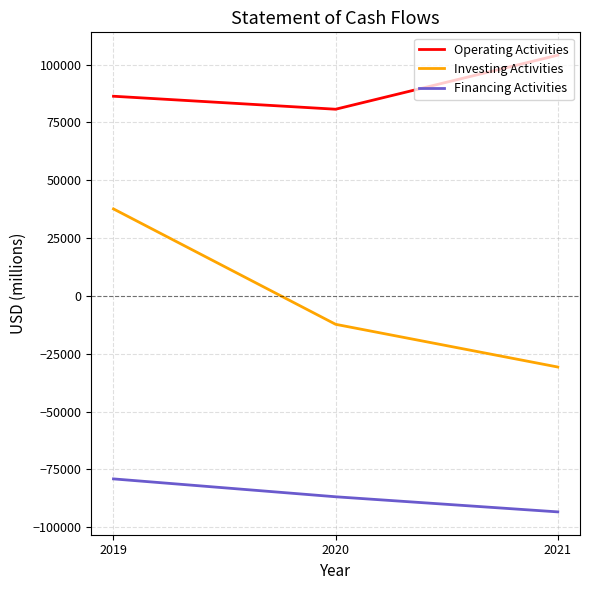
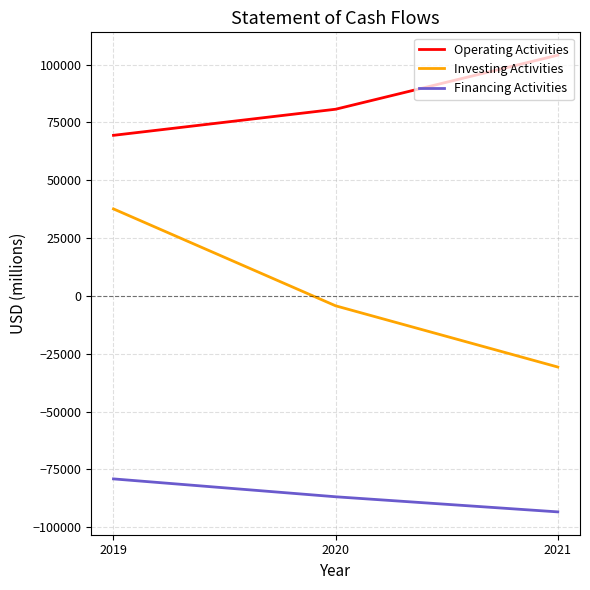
Operating Activities, 2019: 86000 -> 69000
Investing Activities, 2020: -12000 -> -4000
